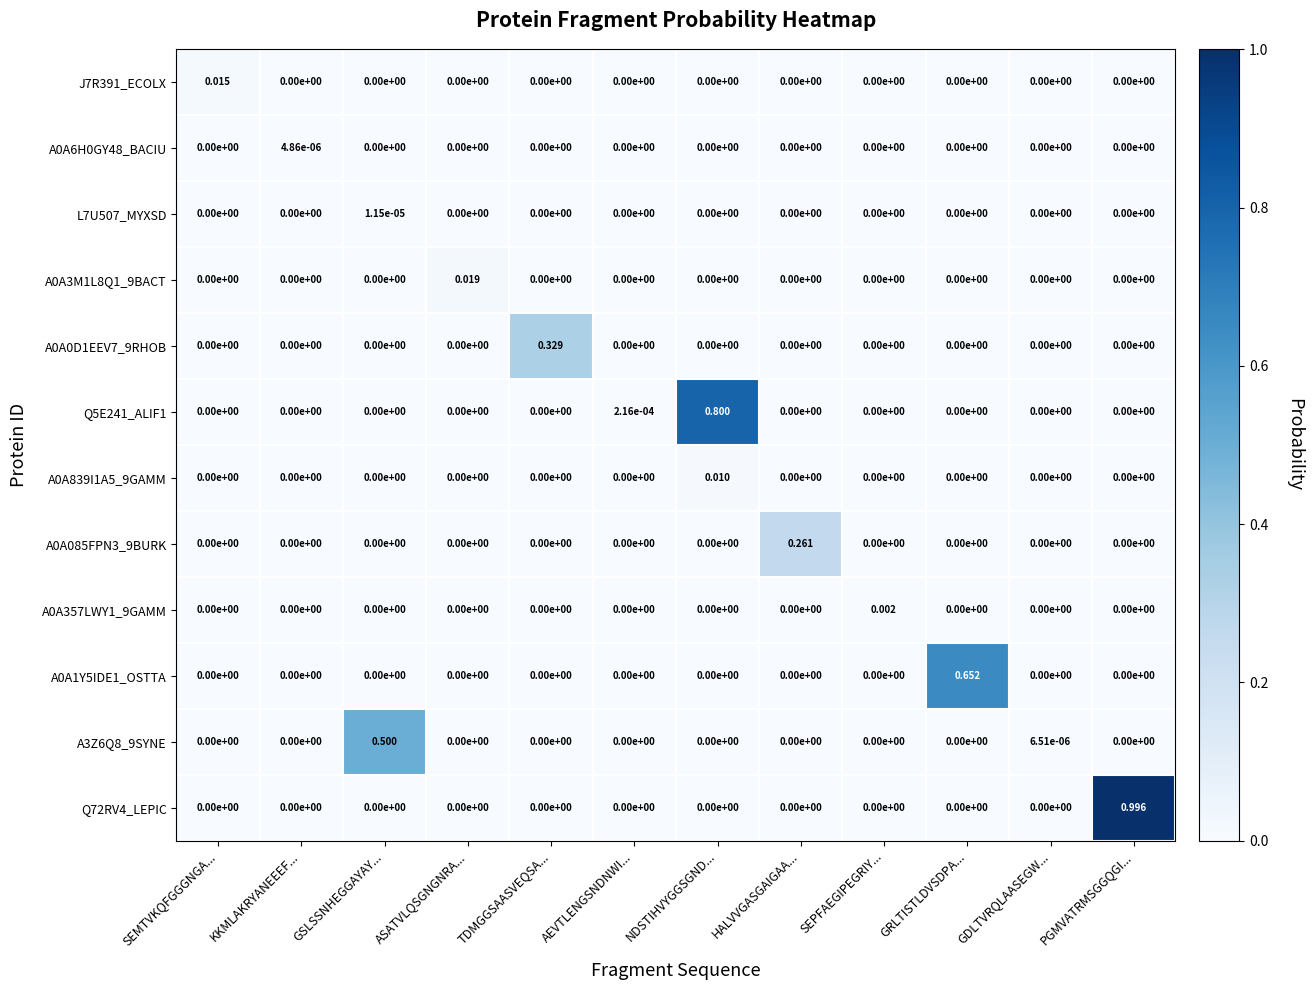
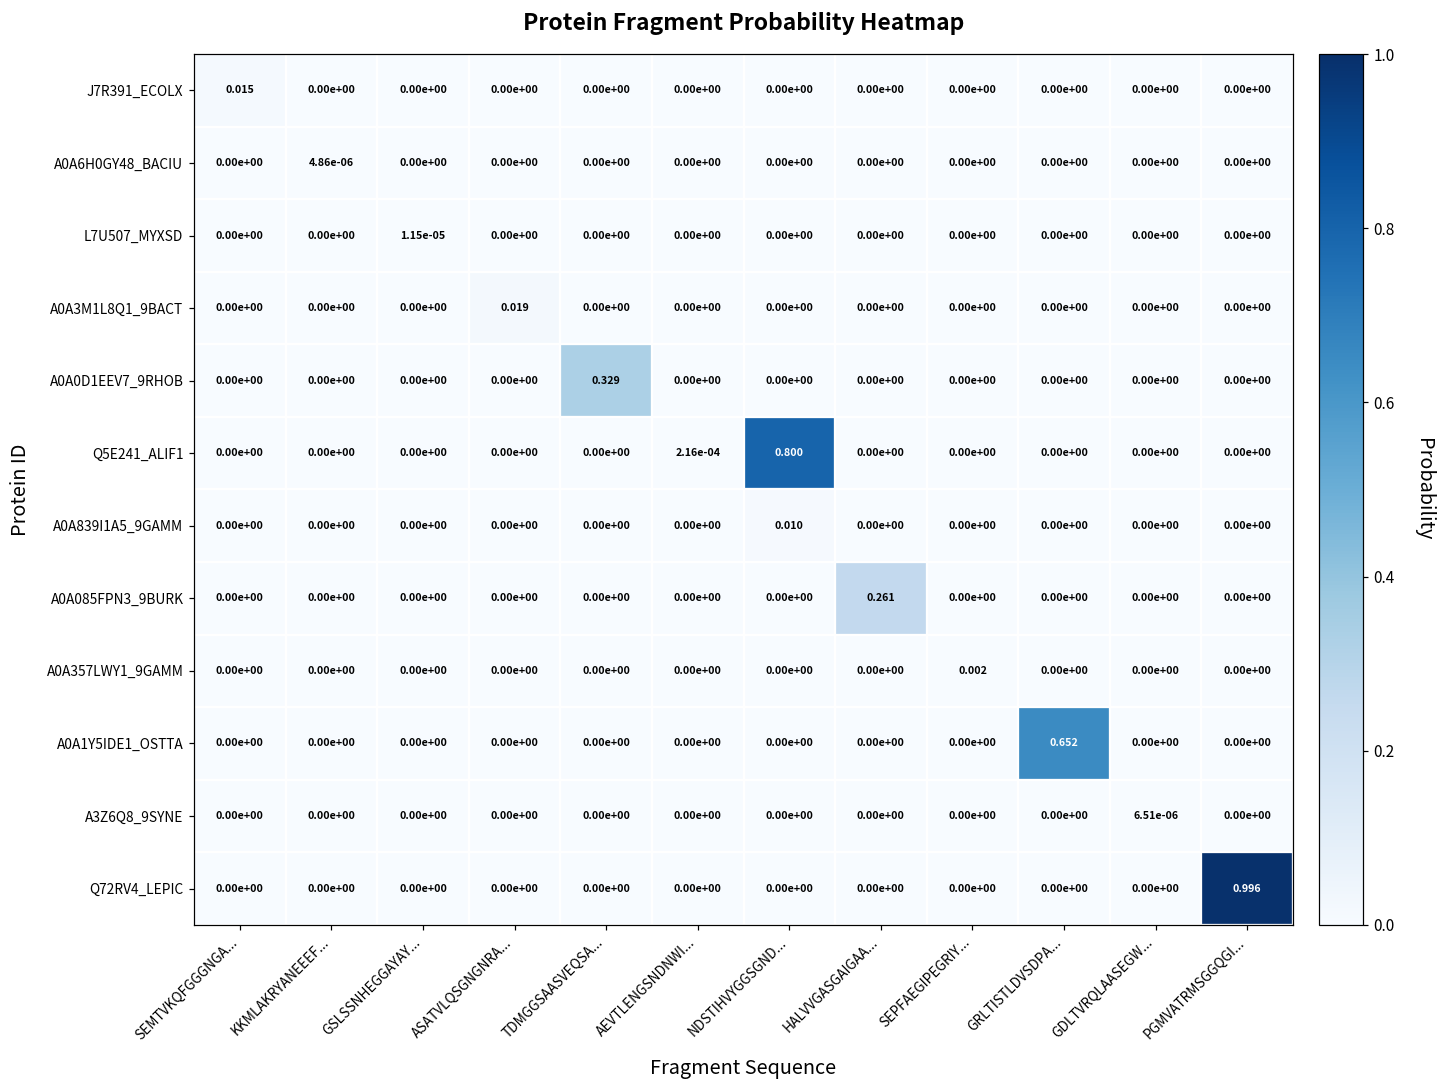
A3Z6Q8_9SYNE, GSLSSNHEGGAYAY...: 0.500 -> 0.00e+00
